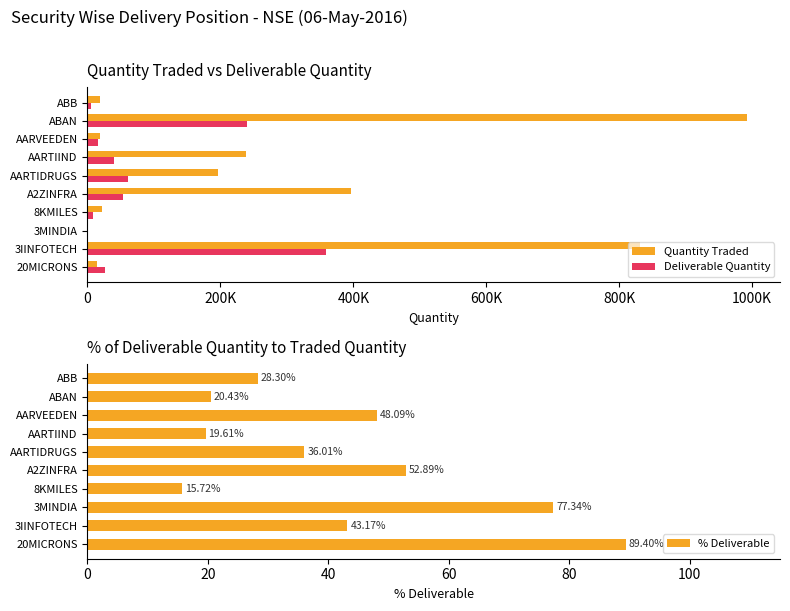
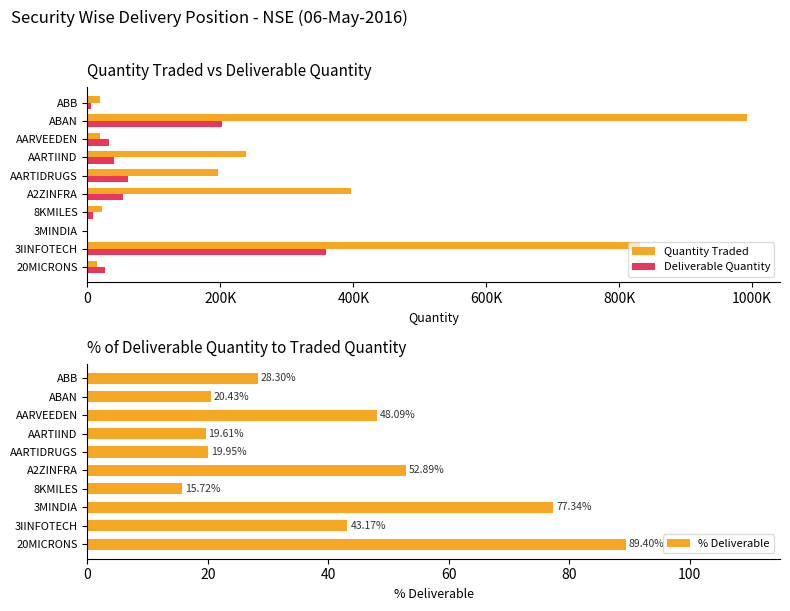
Quantity Traded vs Deliverable Quantity, Deliverable Quantity, ABAN: 240000 -> 200000
Quantity Traded vs Deliverable Quantity, Deliverable Quantity, AARVEEDEN: 20000 -> 30000
% of Deliverable Quantity to Traded Quantity, AARTIDRUGS: 36.01% -> 19.95%
